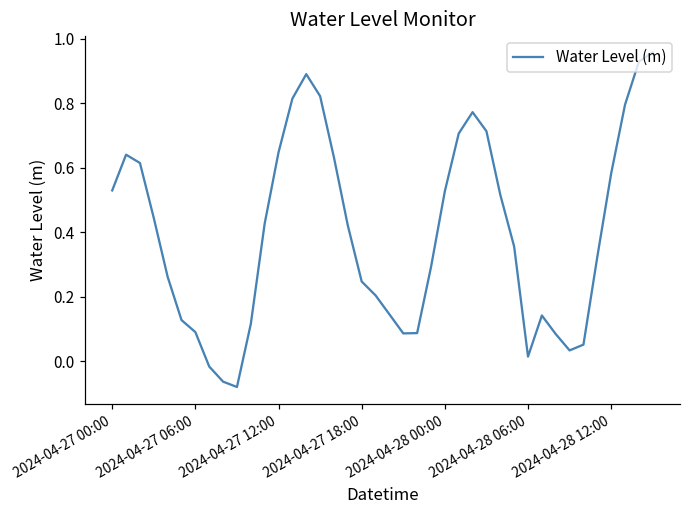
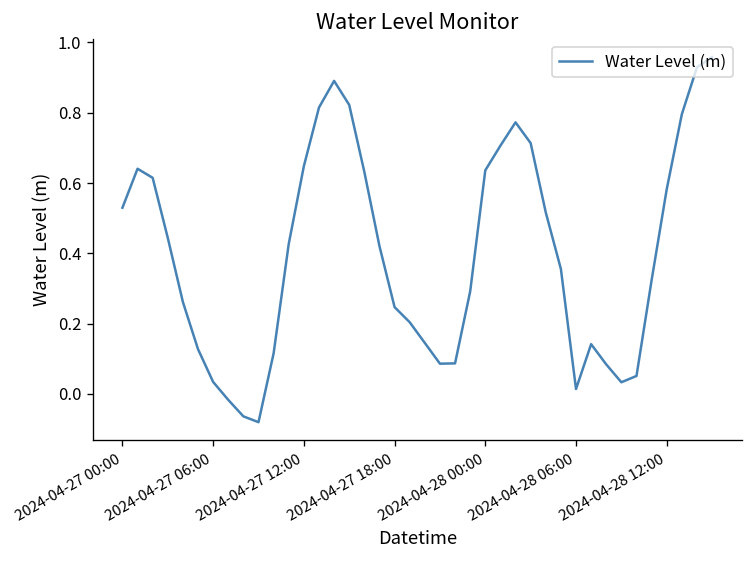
2024-04-27 06:00: 0.09 -> 0.03
2024-04-28 00:00: 0.53 -> 0.64
